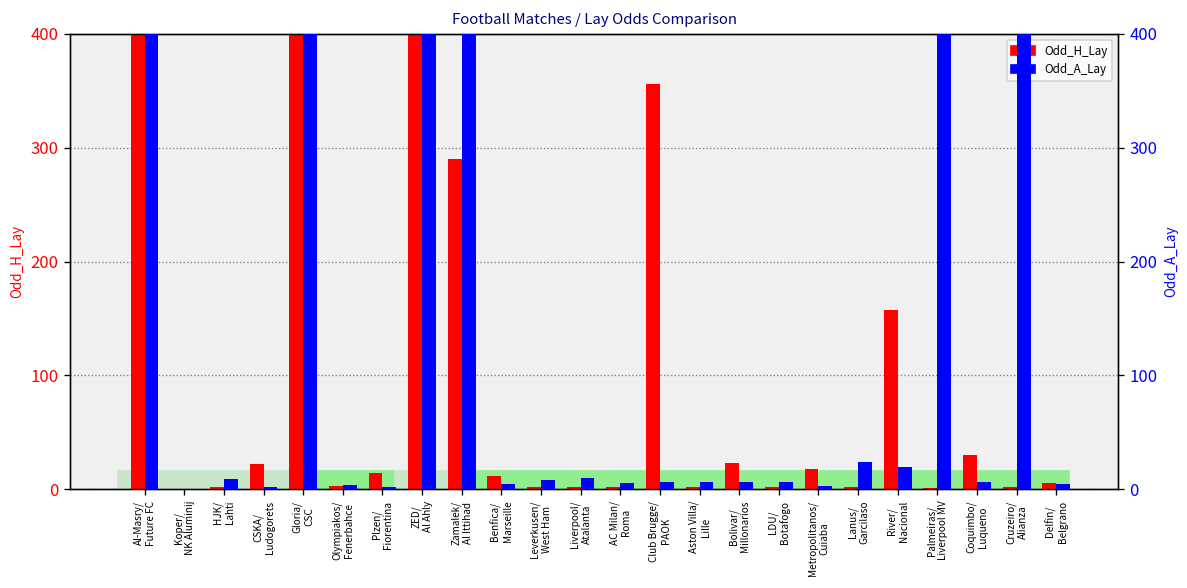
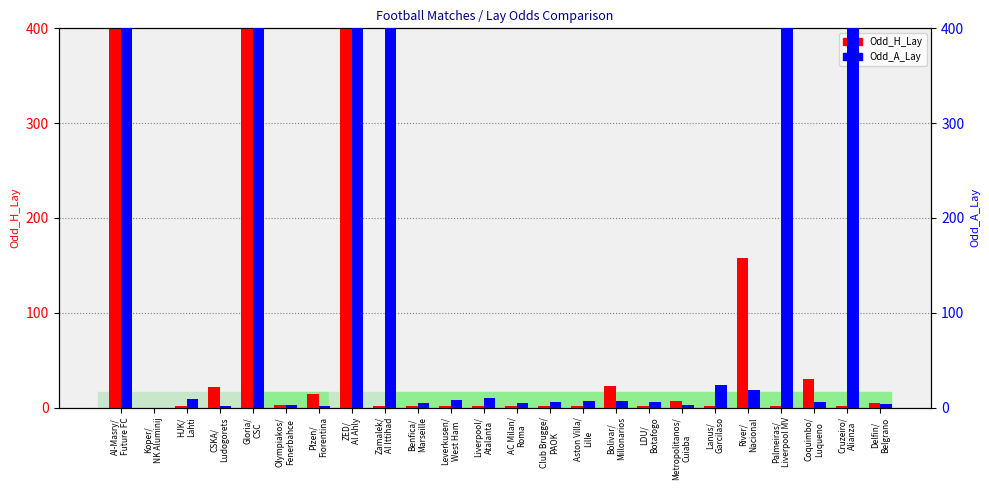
Odd_H_Lay, Zamalek/ Al Ittihad: 290 -> 0
Odd_H_Lay, Benfica/ Marseille: 10 -> 0
Odd_H_Lay, Club Brugge/ PAOK: 360 -> 0
Odd_H_Lay, Metropolitanos/ Cuiaba: 20 -> 10
